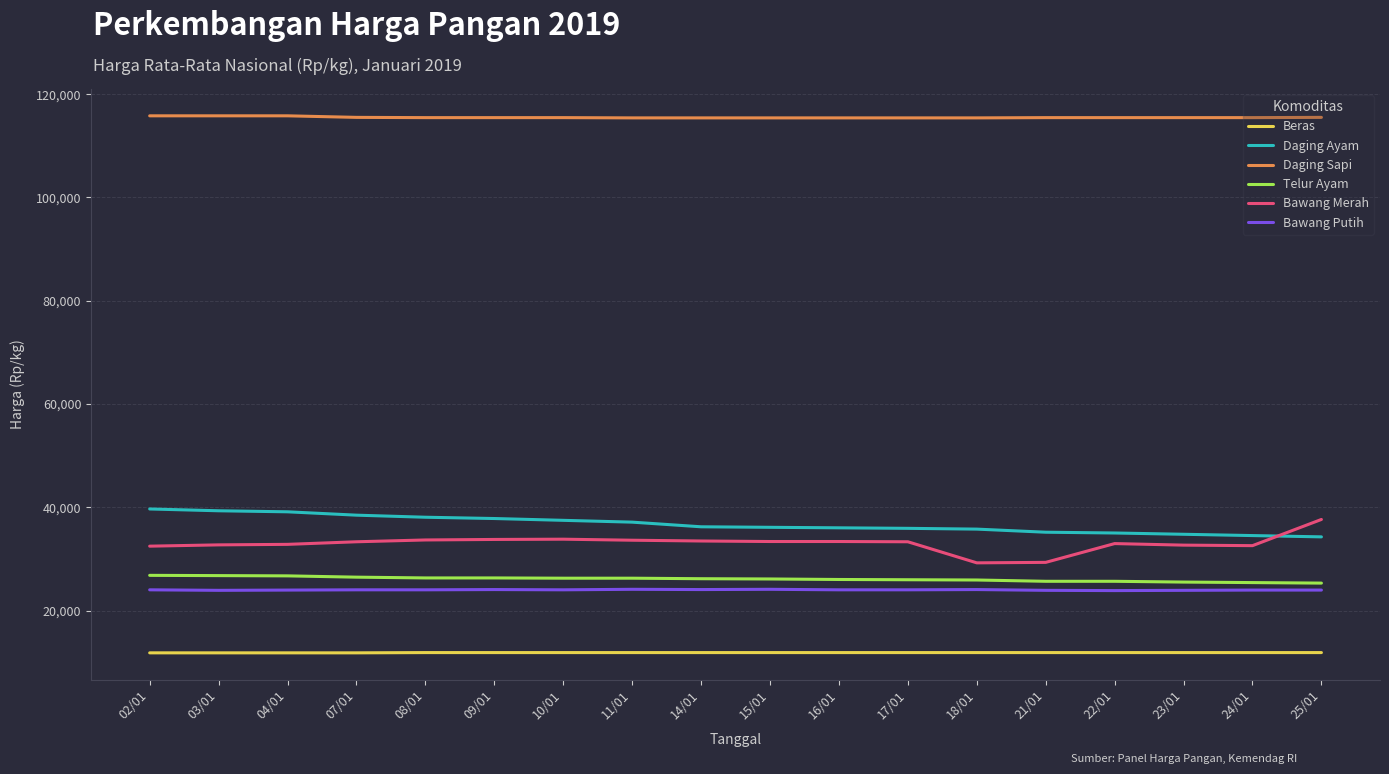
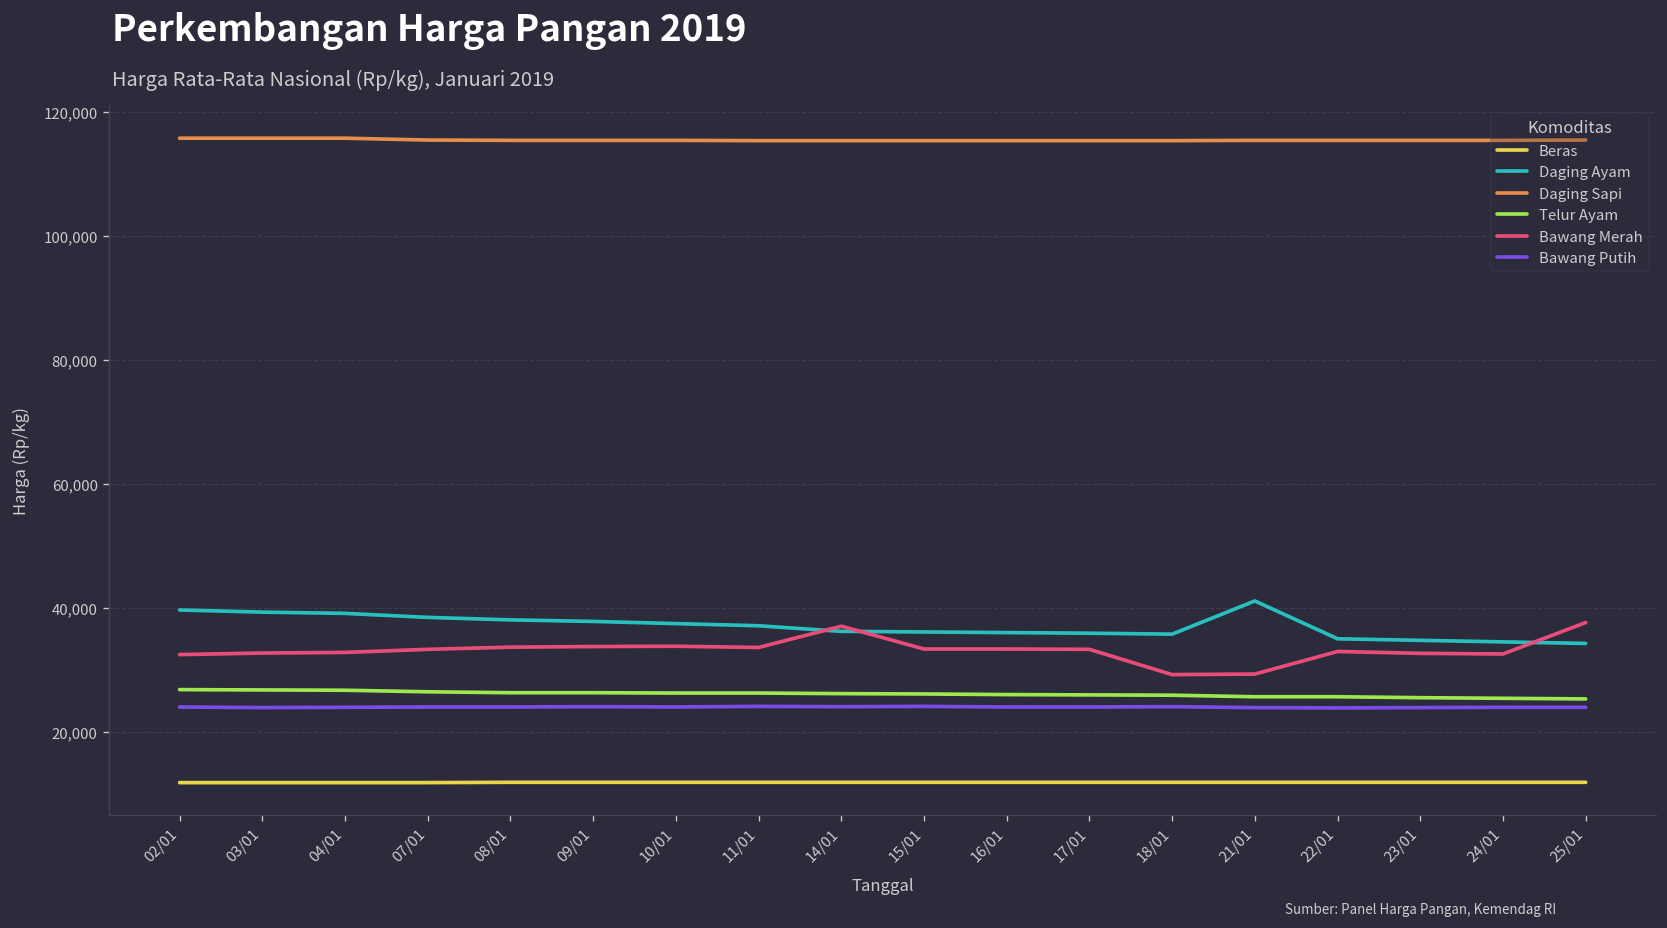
Bawang Merah, 14/01: 34,000 -> 37,000
Daging Ayam, 21/01: 35,000 -> 41,000
